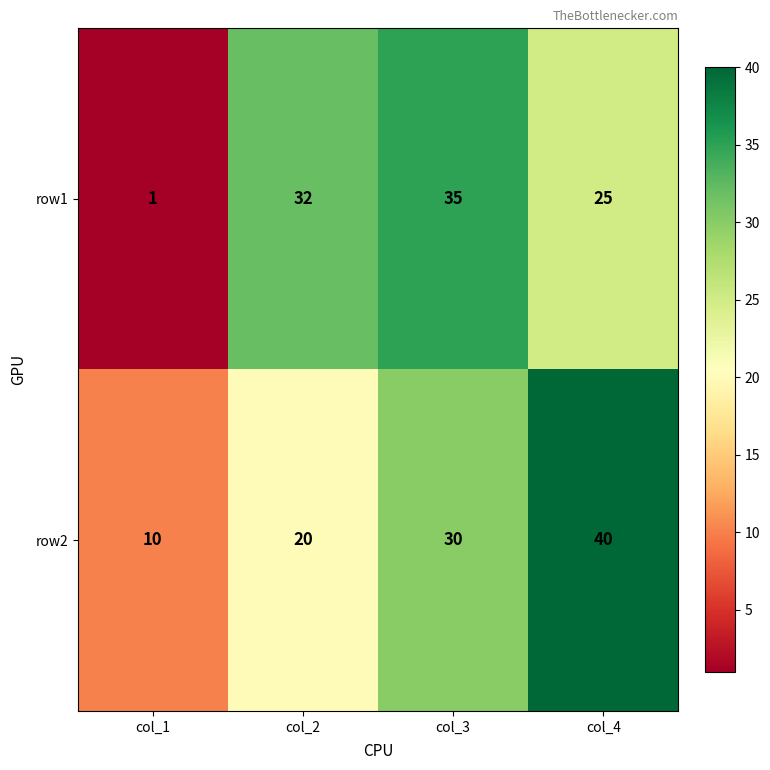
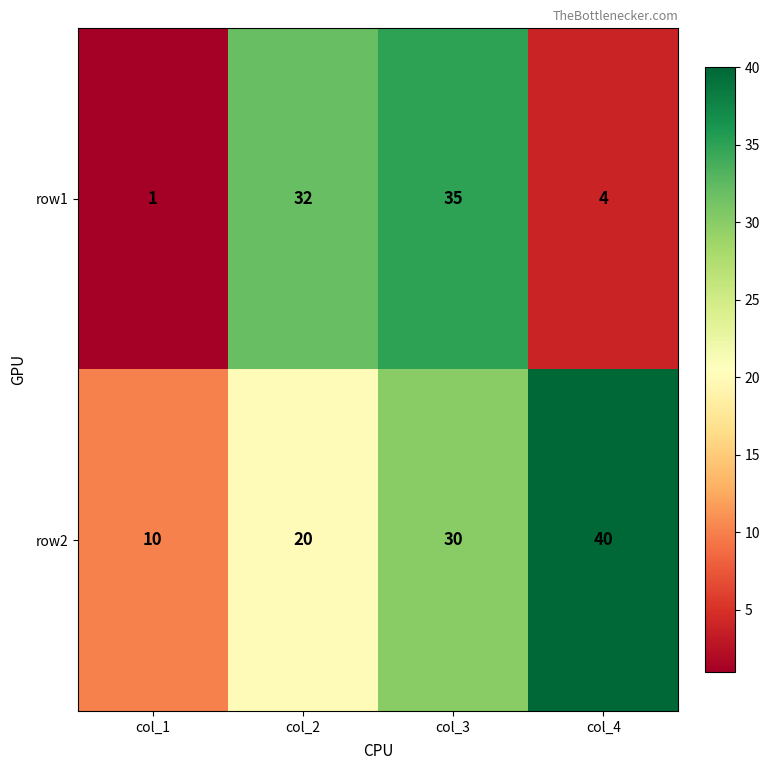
row1, col_4: 25 -> 4
